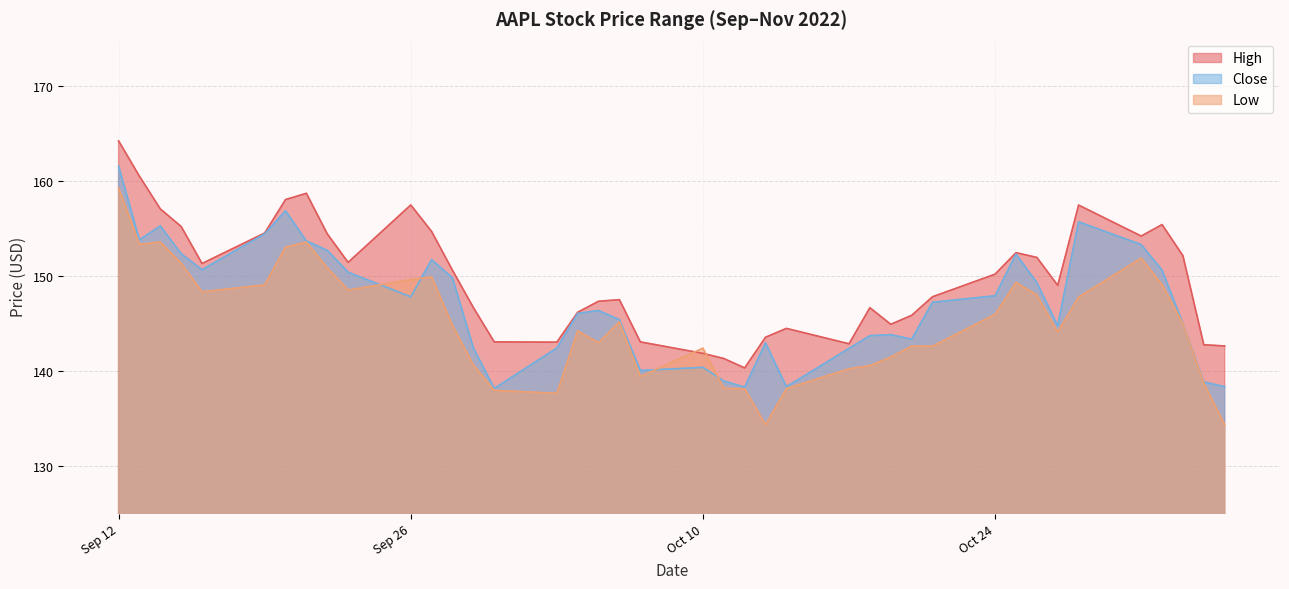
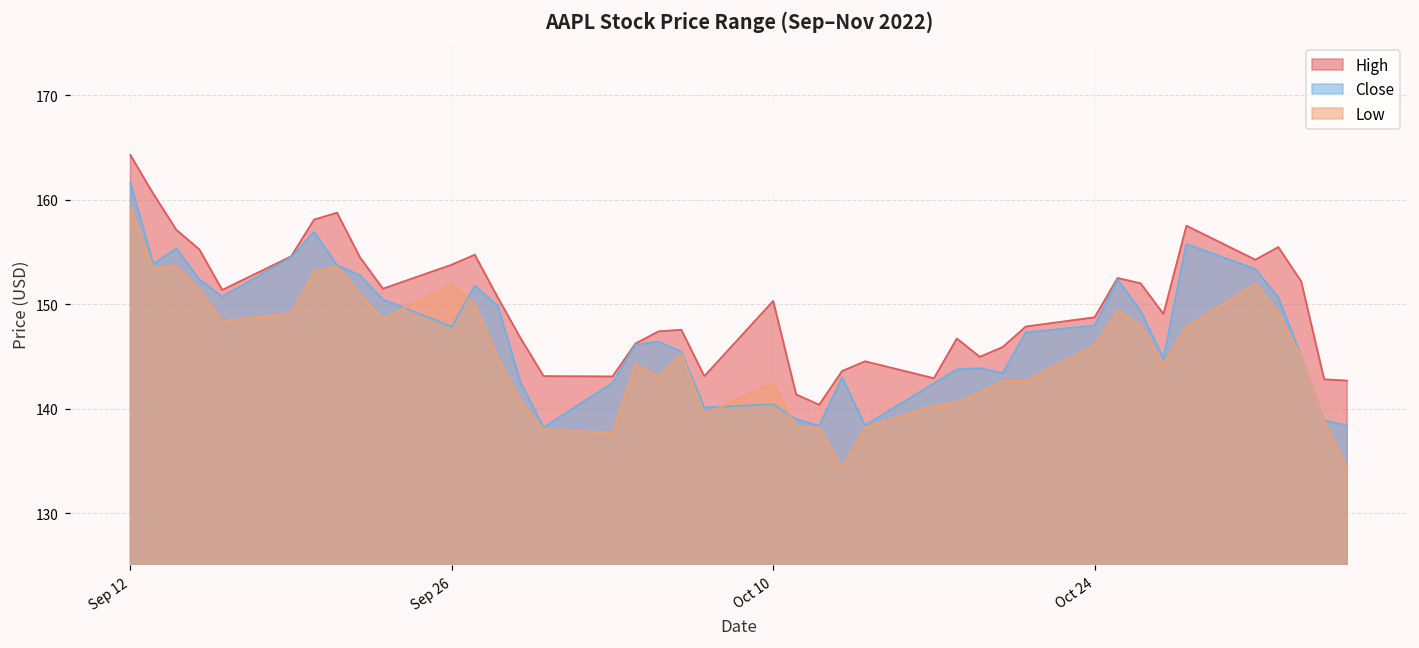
High, Sep 26: 158 -> 154
Low, Sep 26: 150 -> 152
High, Oct 10: 142 -> 150
High, Oct 24: 150 -> 149
